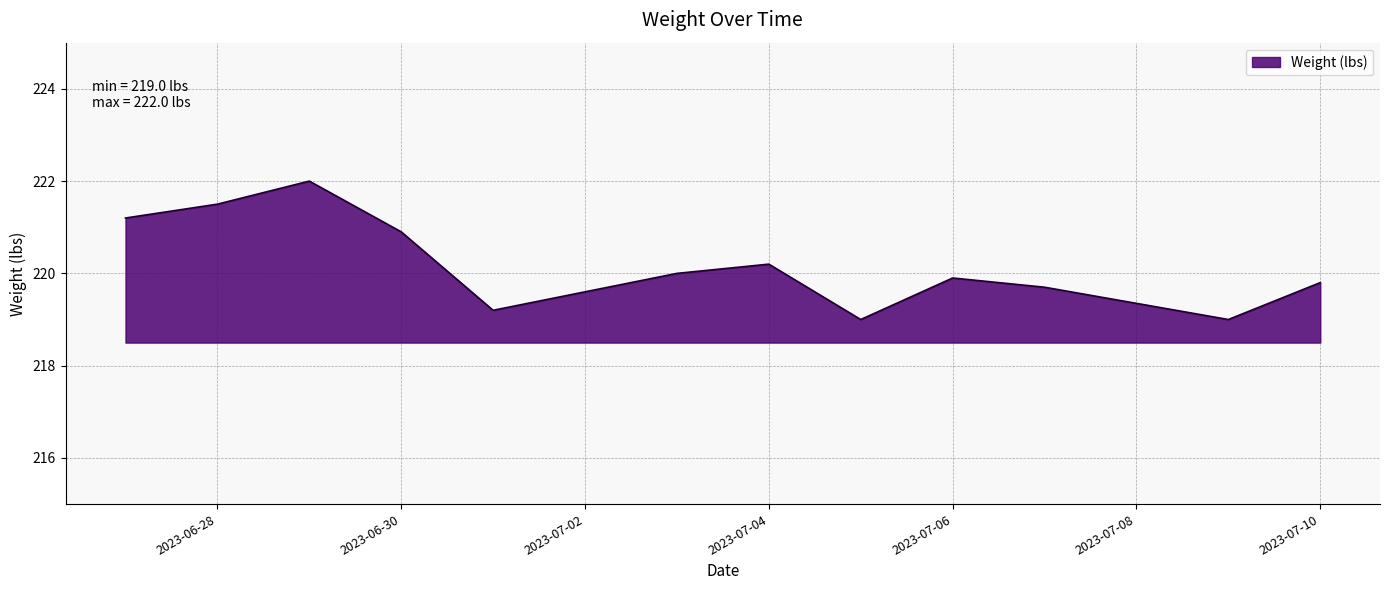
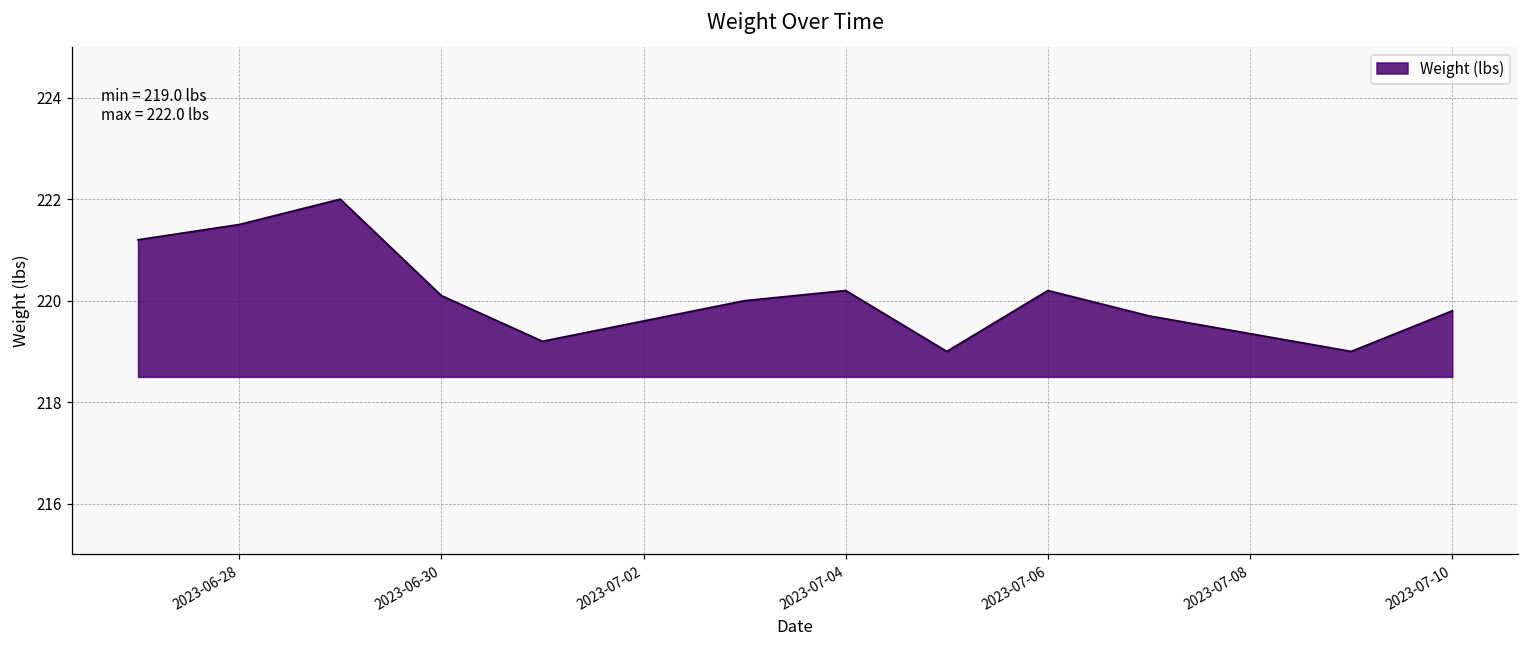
2023-06-30: 220.9 -> 220.1
2023-07-06: 219.9 -> 220.2
